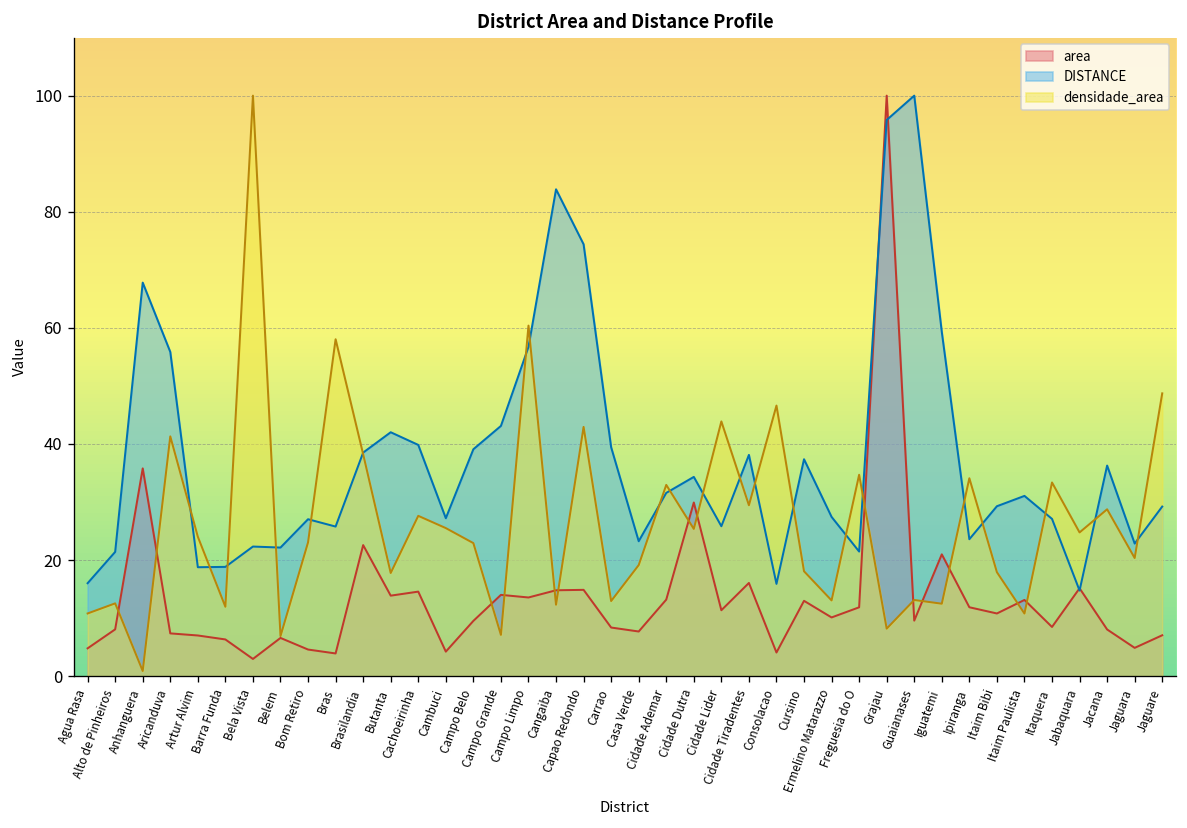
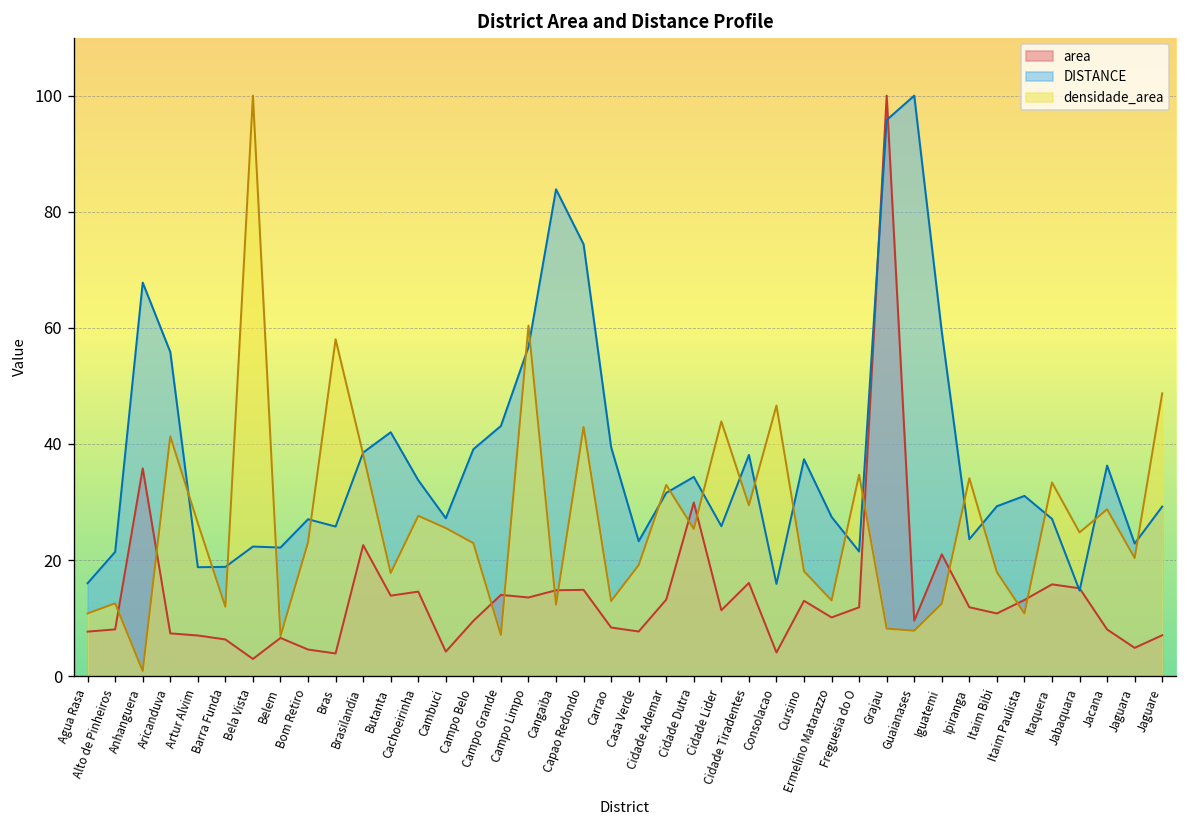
area, Agua Rasa: 5 -> 8
densidade_area, Artur Alvim: 24 -> 26
DISTANCE, Cachoeirinha: 40 -> 34
densidade_area, Guaianases: 13 -> 8
area, Itaquera: 8 -> 16
